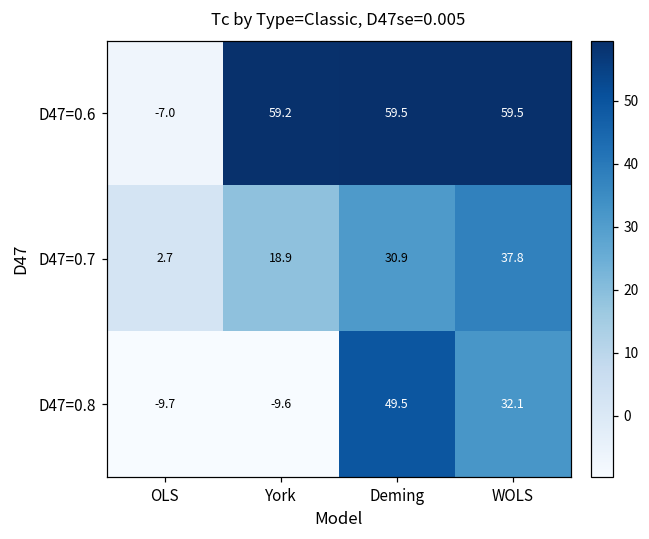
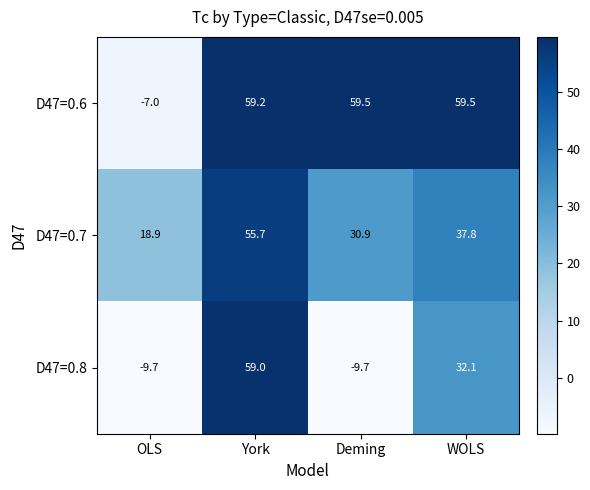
D47=0.7, OLS: 2.7 -> 18.9
D47=0.7, York: 18.9 -> 55.7
D47=0.8, York: -9.6 -> 59.0
D47=0.8, Deming: 49.5 -> -9.7
